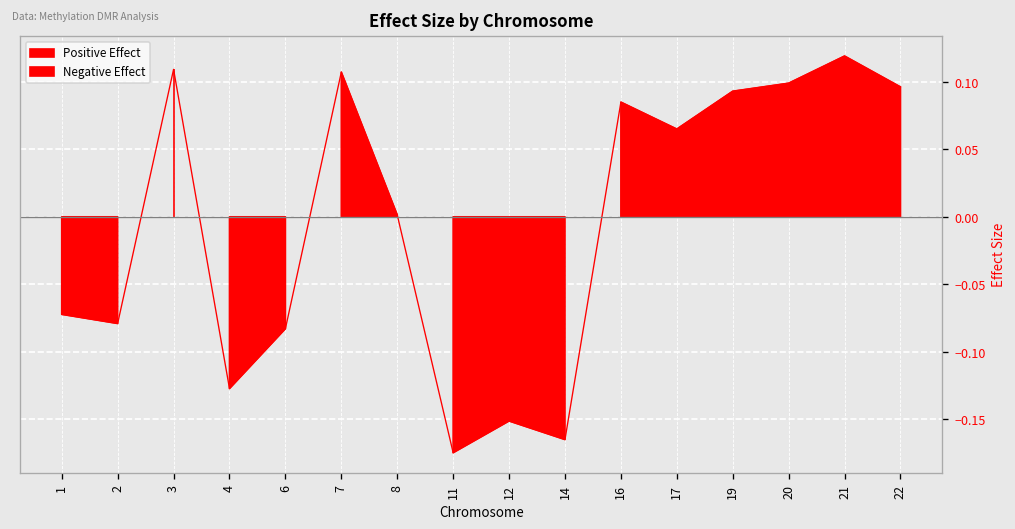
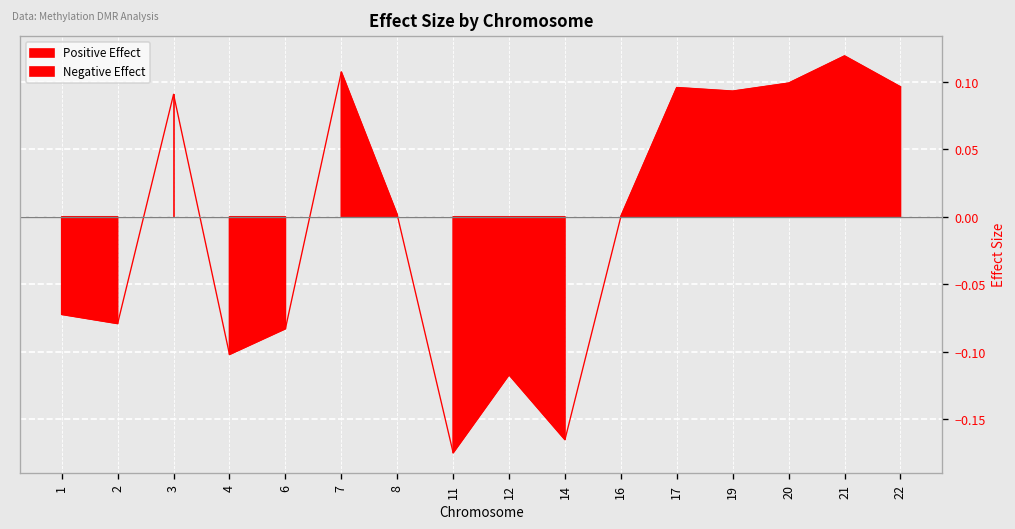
3: 0.109 -> 0.091
4: -0.127 -> -0.102
12: -0.151 -> -0.117
16: 0.085 -> 0.000
17: 0.065 -> 0.096
